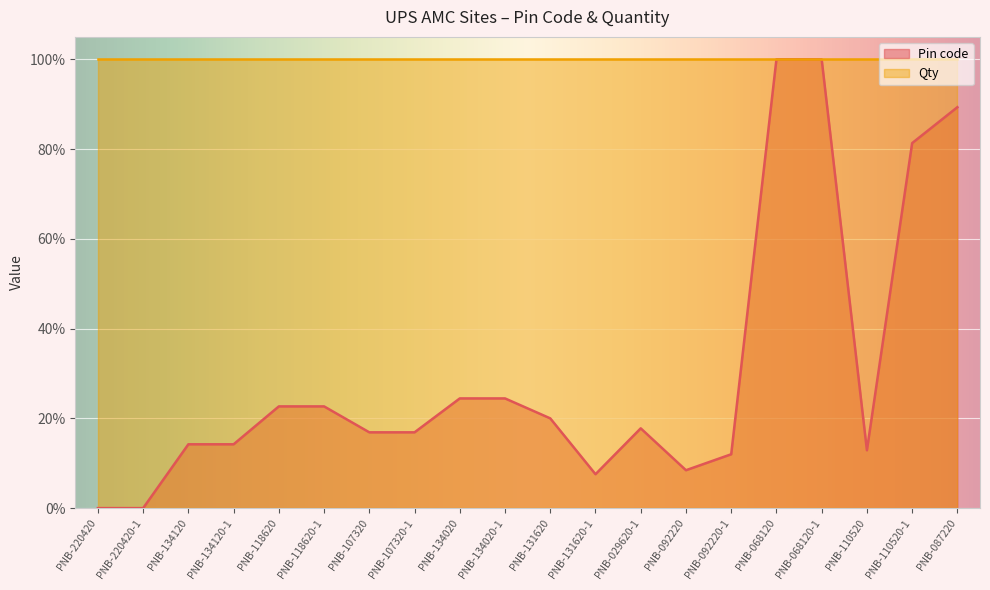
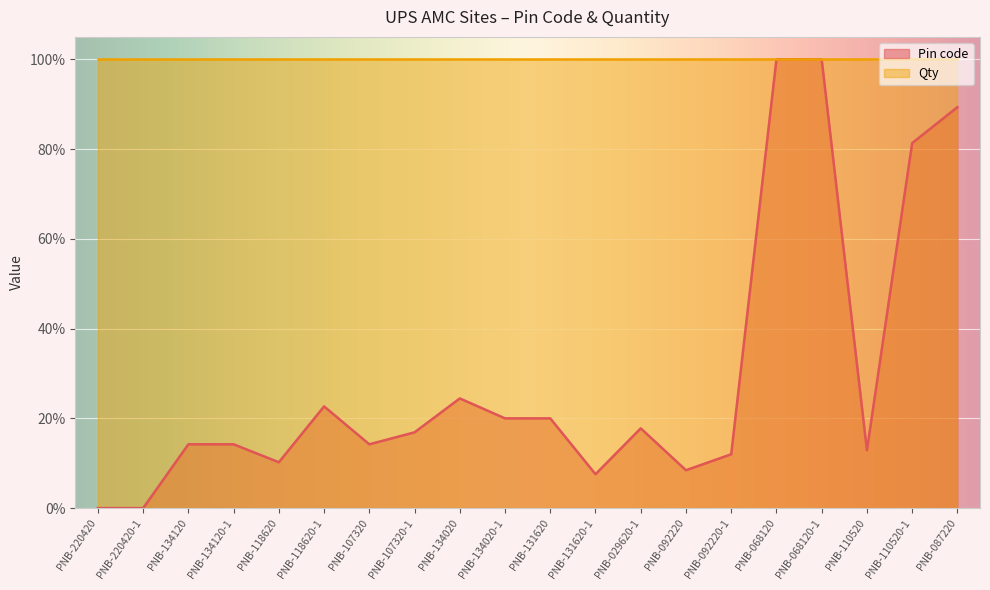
Pin code, PNB-118620: 23% -> 10%
Pin code, PNB-107320: 17% -> 14%
Pin code, PNB-134020-1: 24% -> 20%
